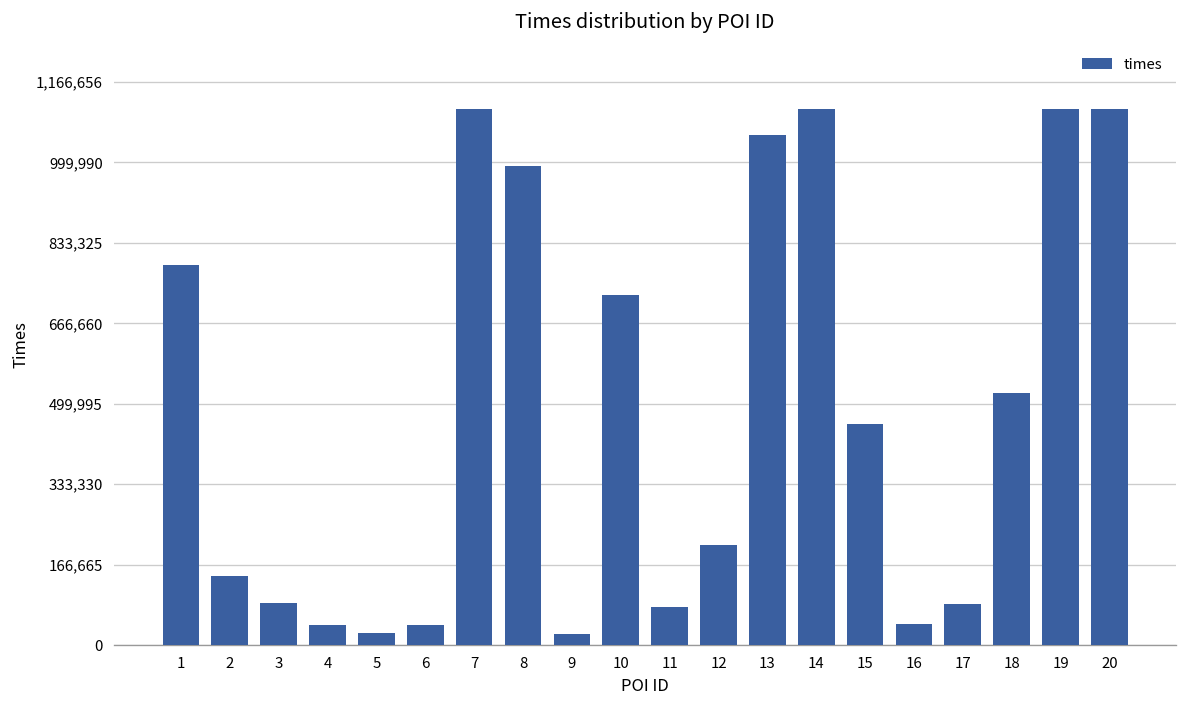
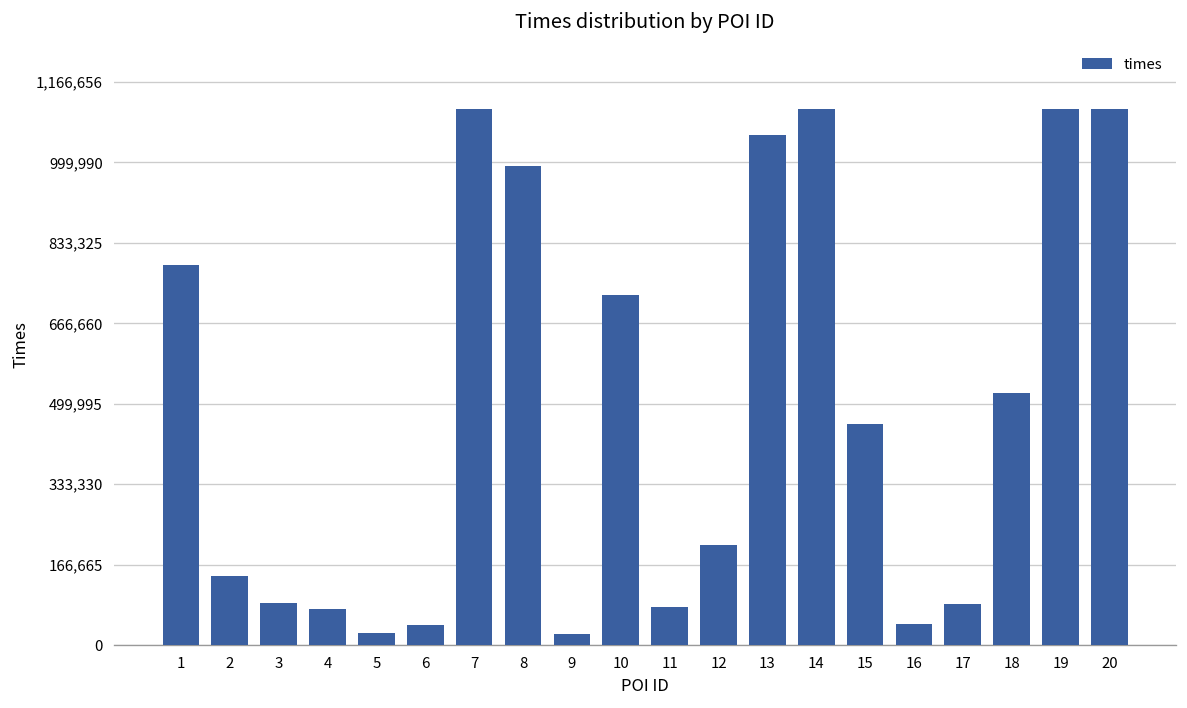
4: 40,000 -> 80,000
